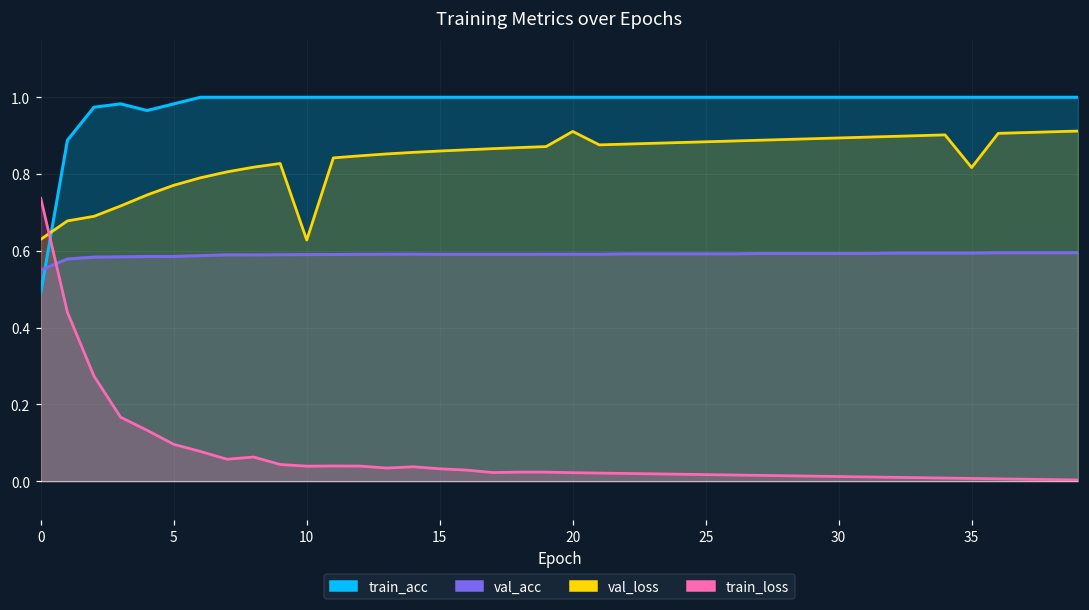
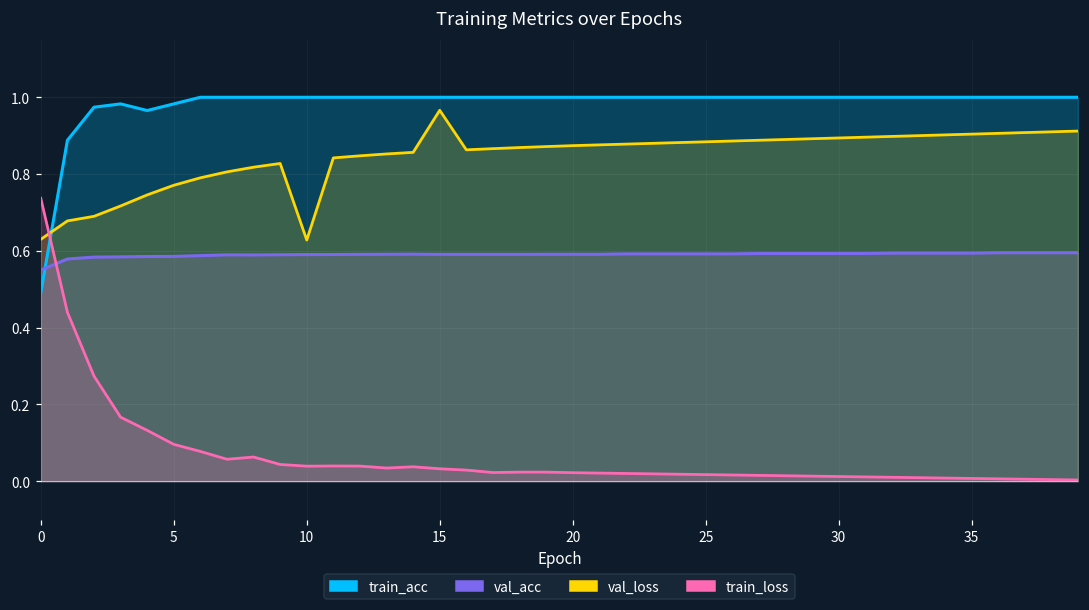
val_loss, 15: 0.86 -> 0.97
val_loss, 20: 0.91 -> 0.87
val_loss, 35: 0.82 -> 0.90
